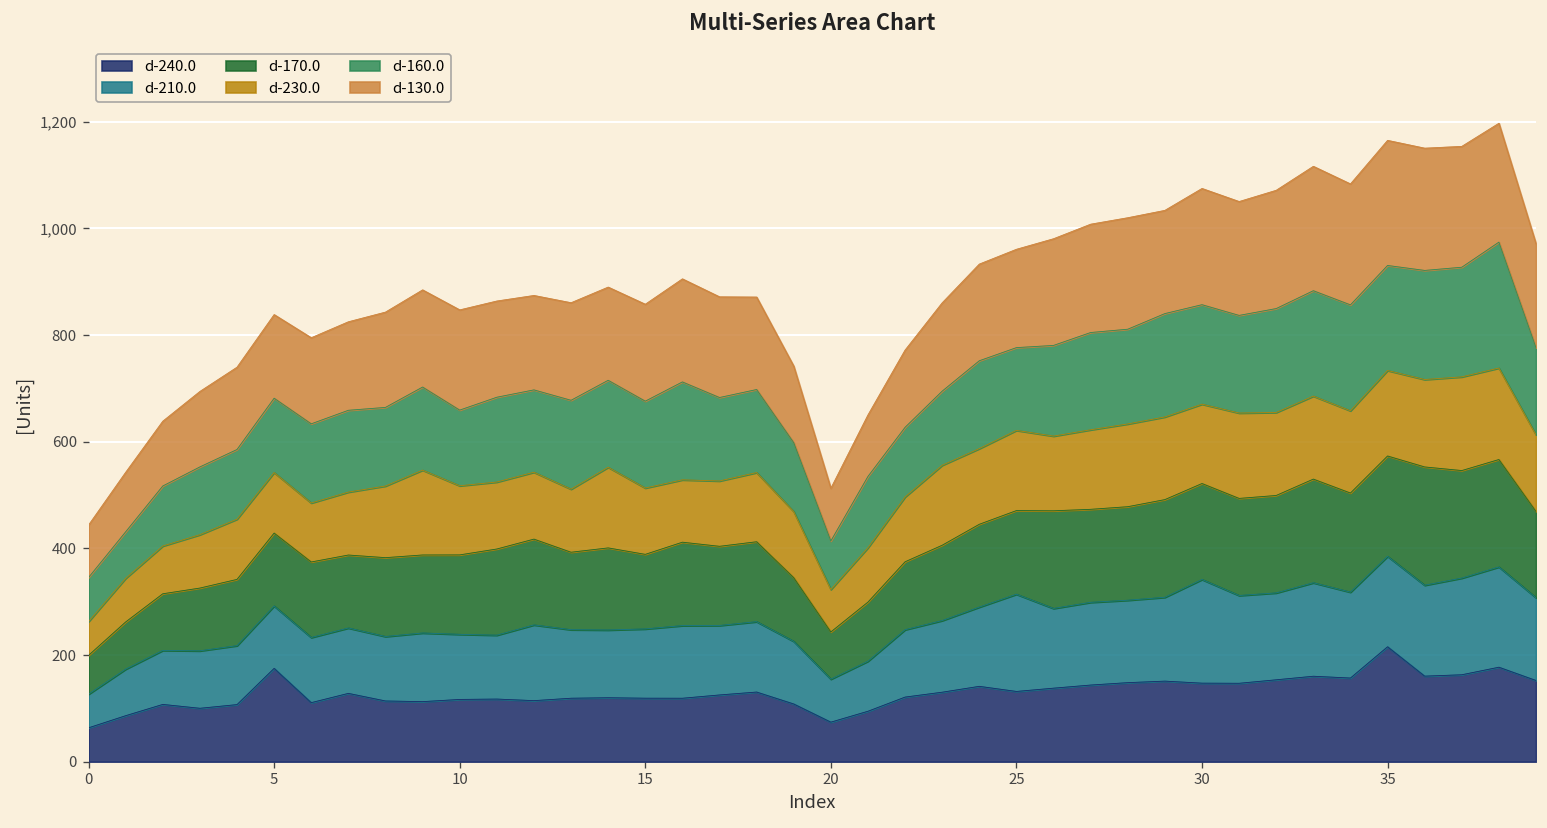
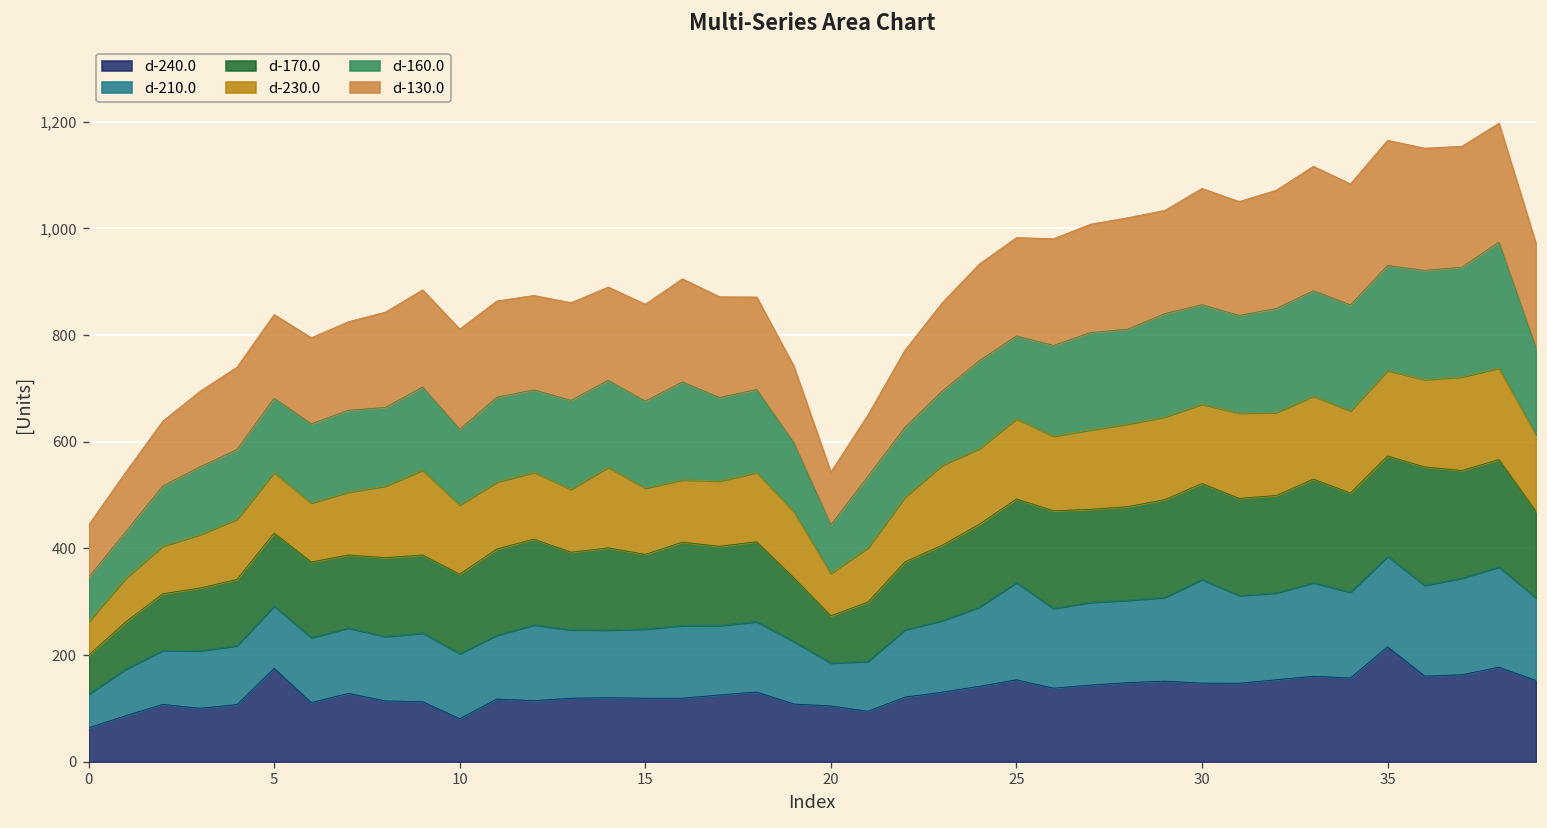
d-240.0, 10: 120 -> 80
d-240.0, 20: 70 -> 100
d-240.0, 25: 130 -> 150
